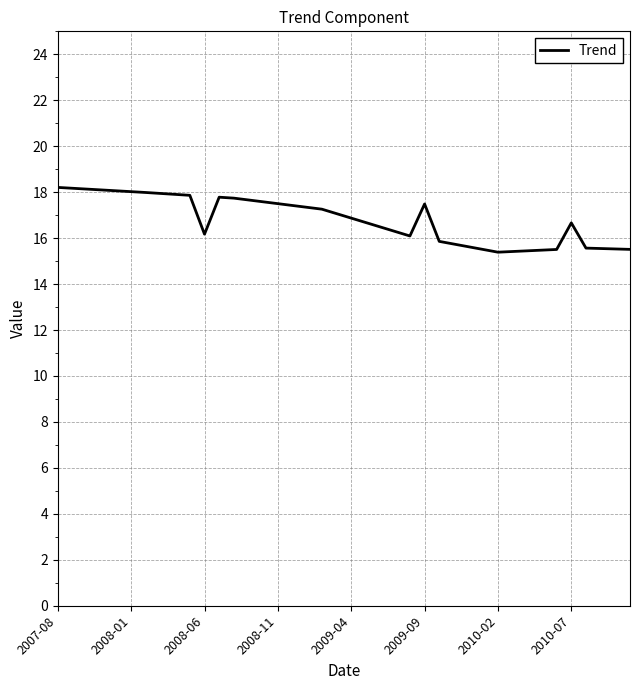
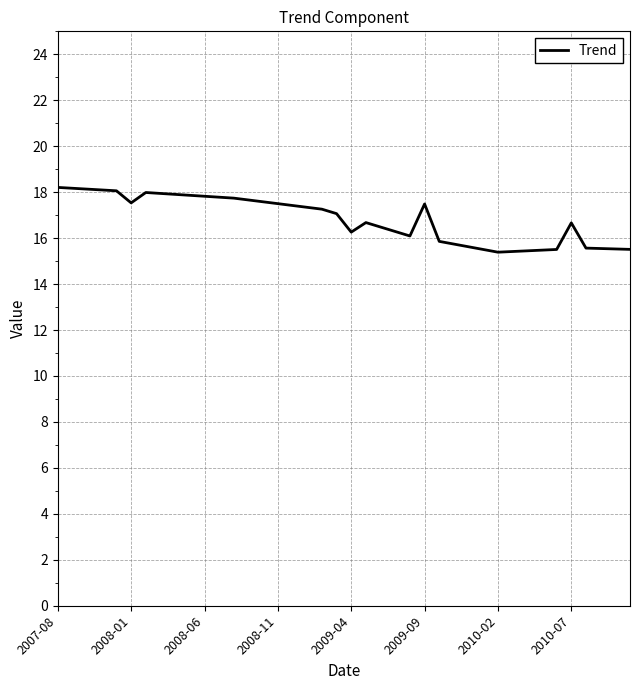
2008-01: 18.0 -> 17.5
2008-06: 16.2 -> 17.8
2009-04: 16.9 -> 16.3
